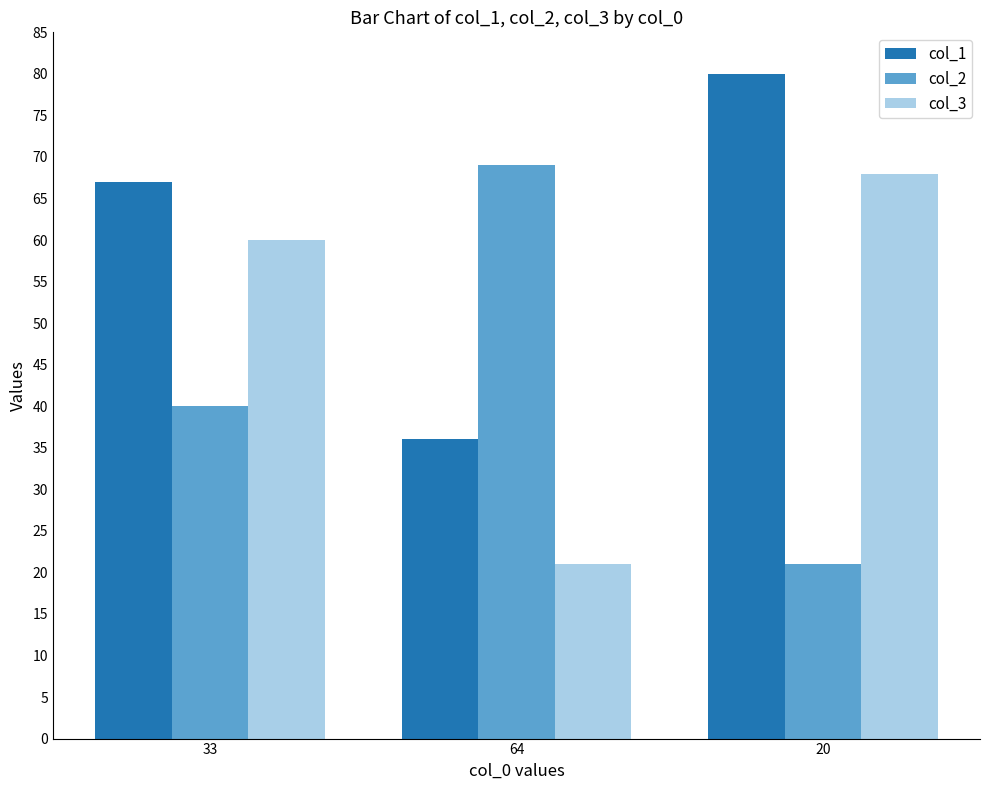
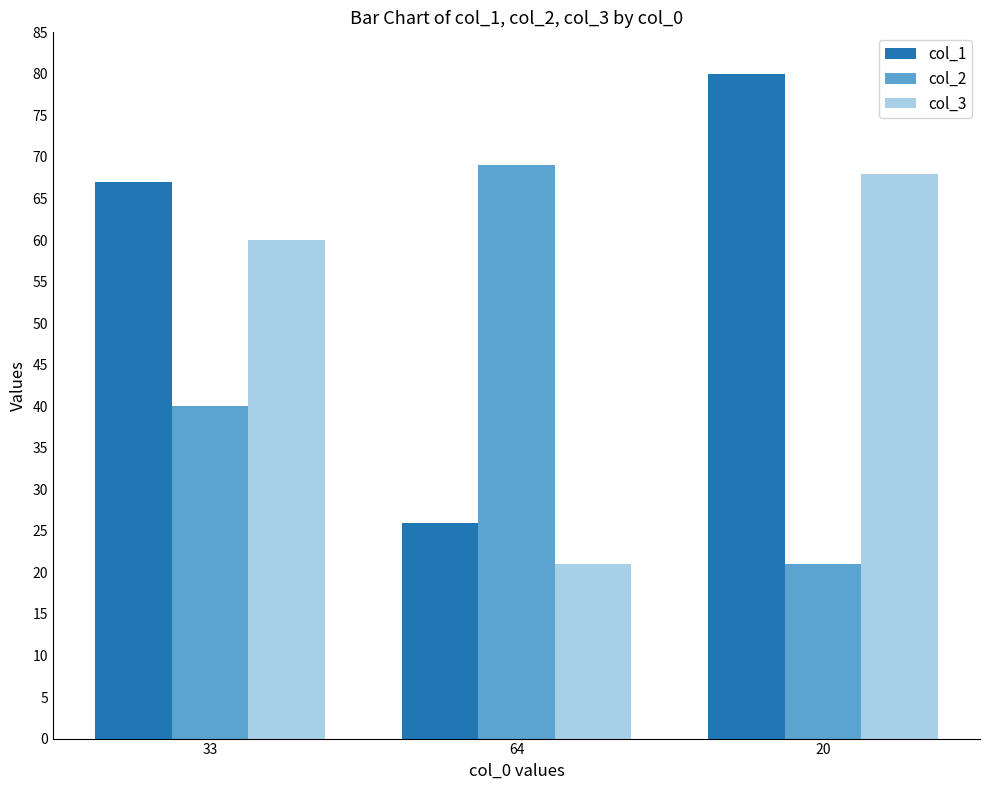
col_1, 64: 36 -> 26
